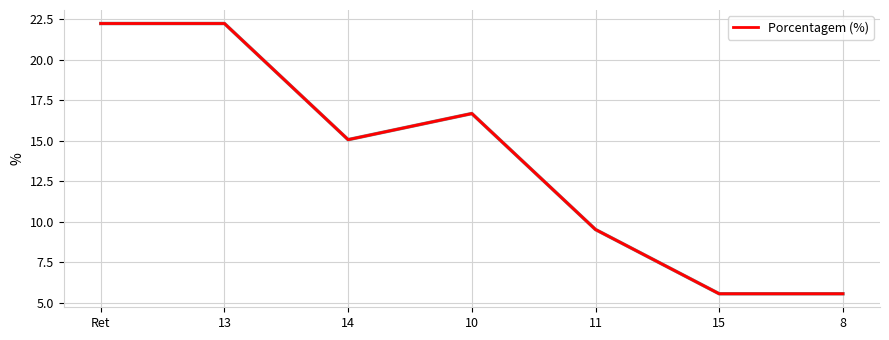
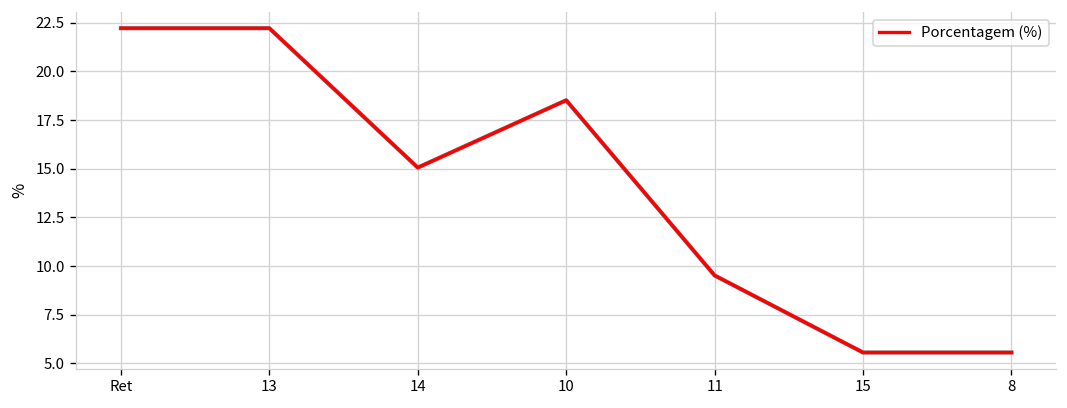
10: 16.7 -> 18.5
